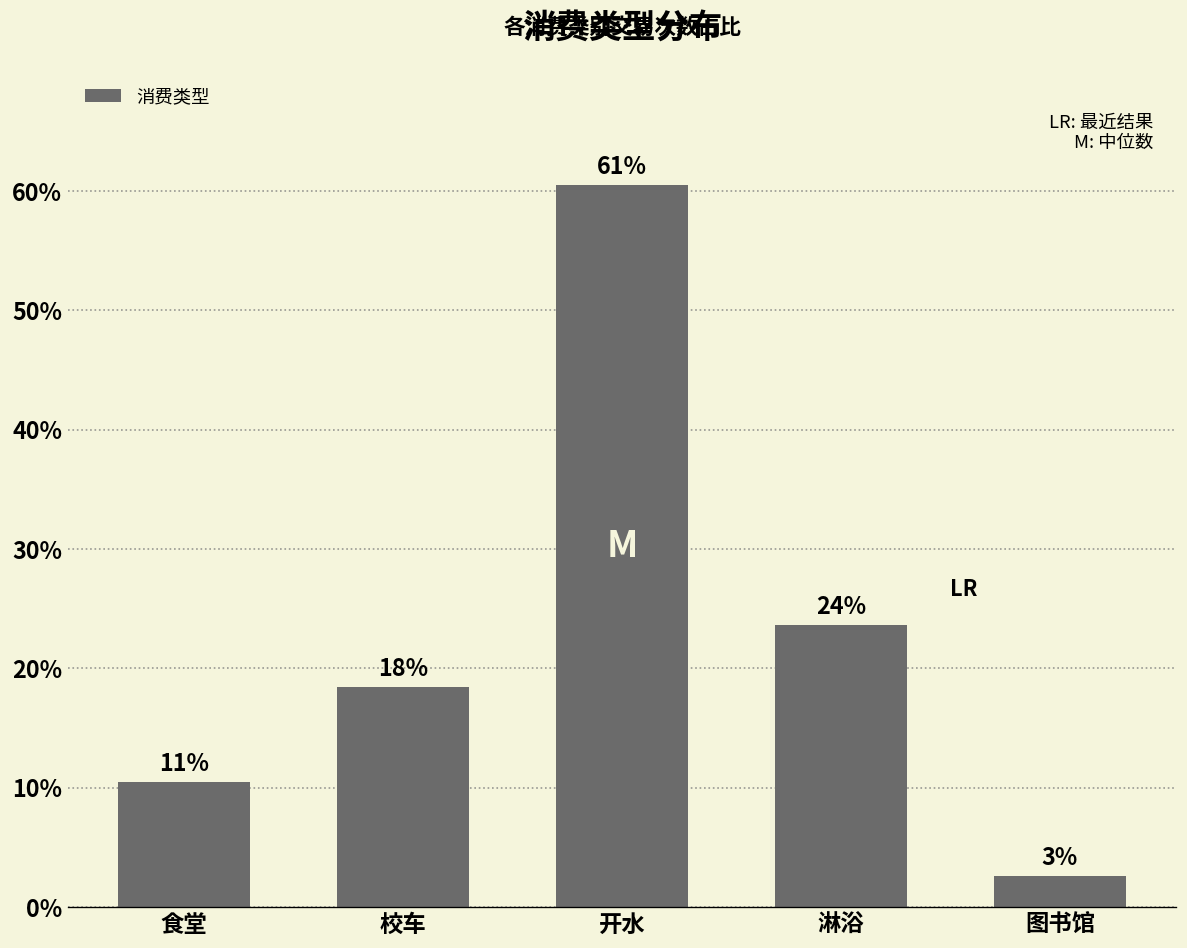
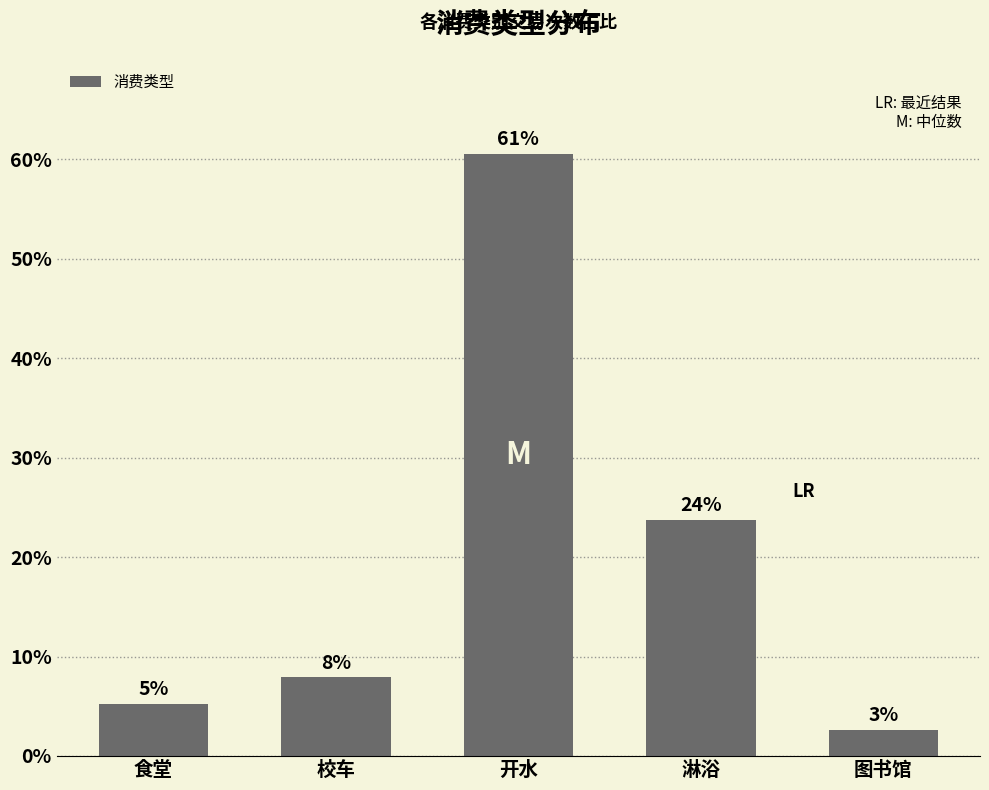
食堂: 11% -> 5%
校车: 18% -> 8%
